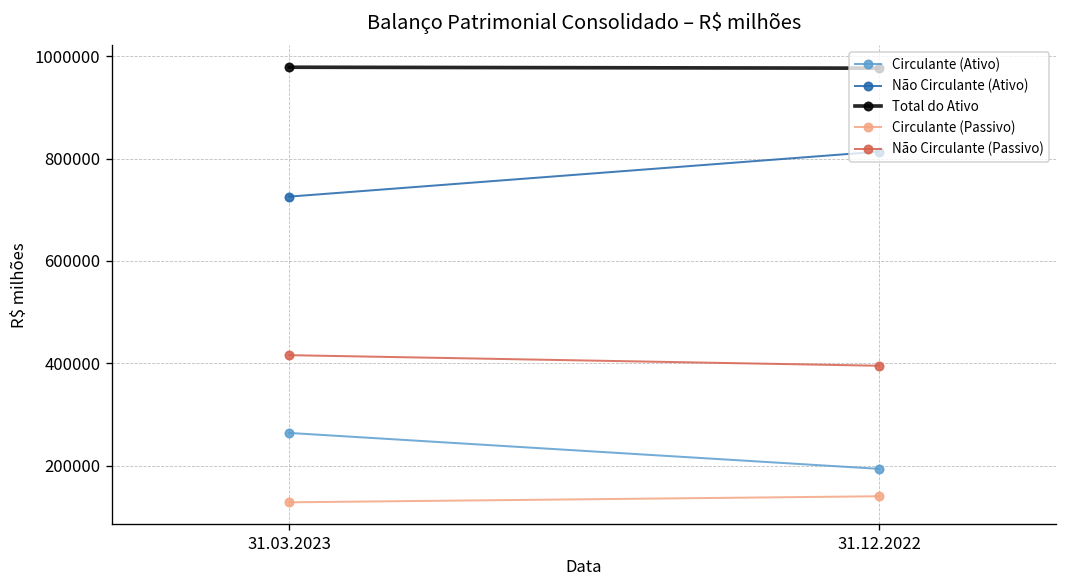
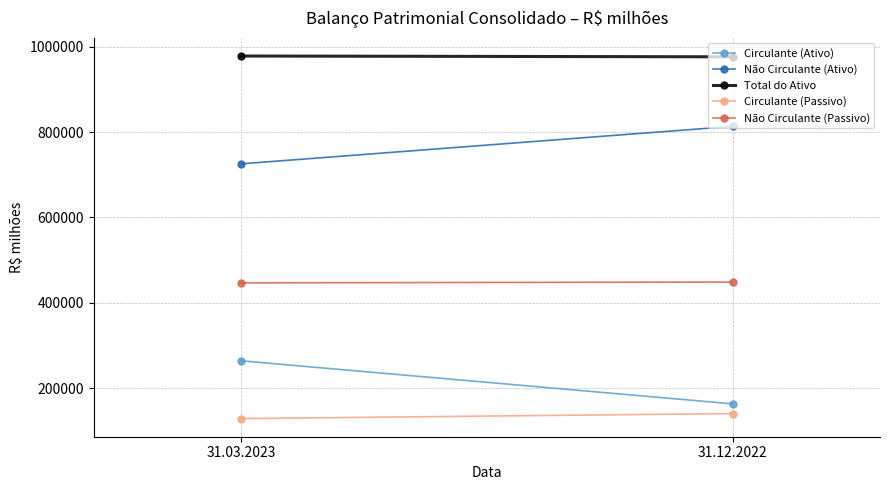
Não Circulante (Passivo), 31.03.2023: 420000 -> 450000
Circulante (Ativo), 31.12.2022: 190000 -> 160000
Não Circulante (Passivo), 31.12.2022: 400000 -> 450000
